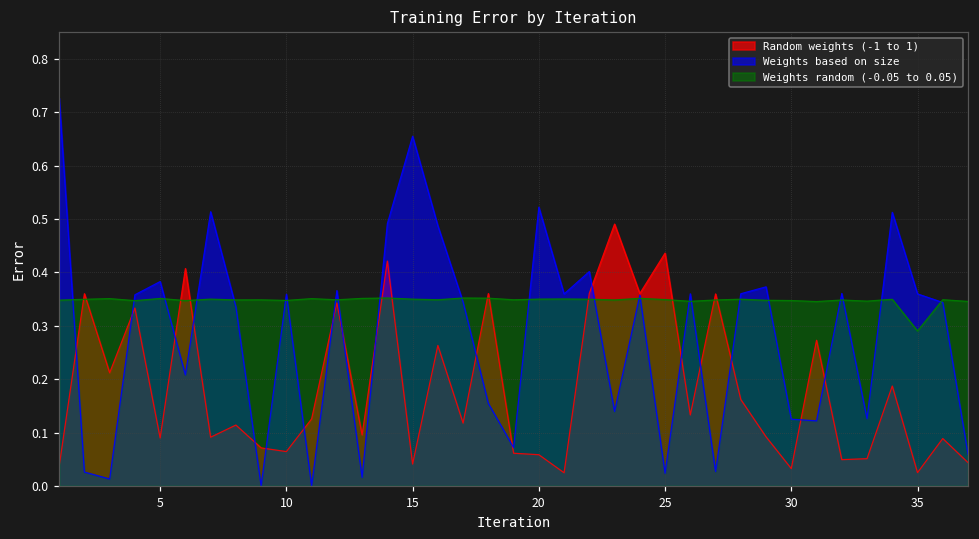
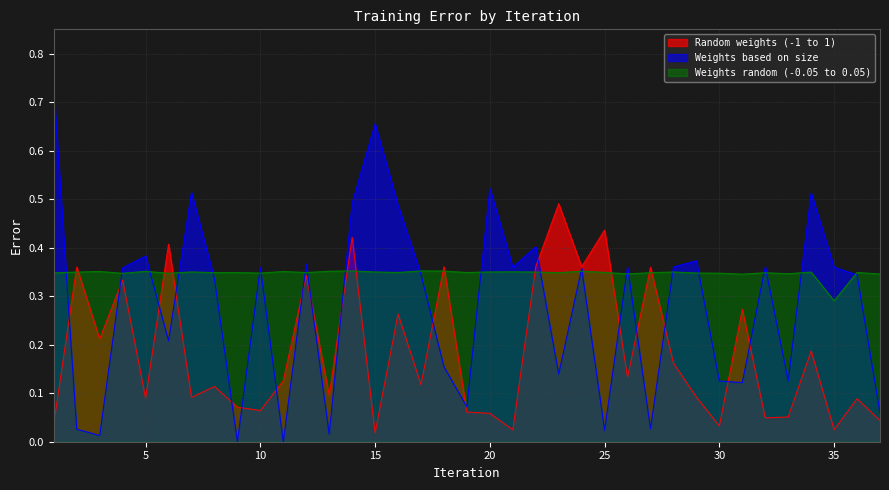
Random weights (-1 to 1), 15: 0.04 -> 0.02
